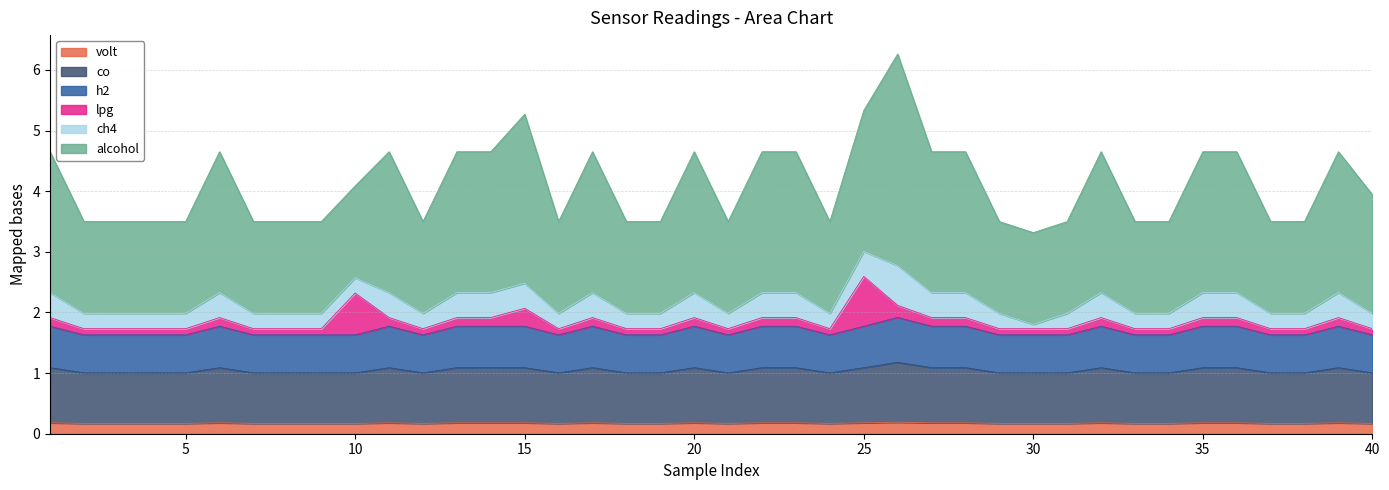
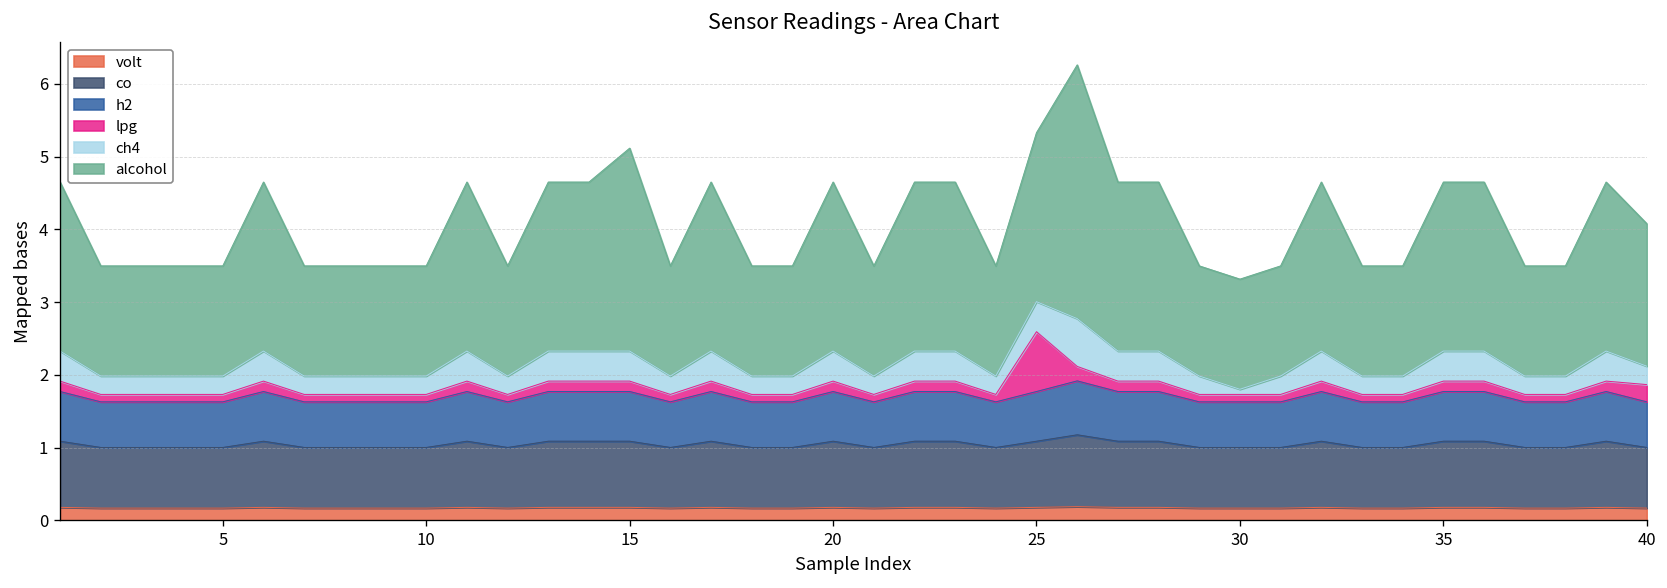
lpg, 10: 0.7 -> 0.1
lpg, 15: 0.3 -> 0.1
lpg, 40: 0.1 -> 0.2
